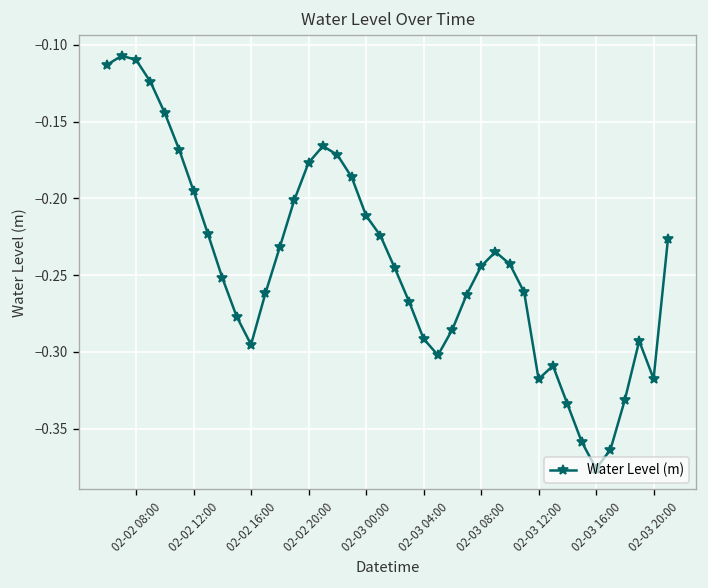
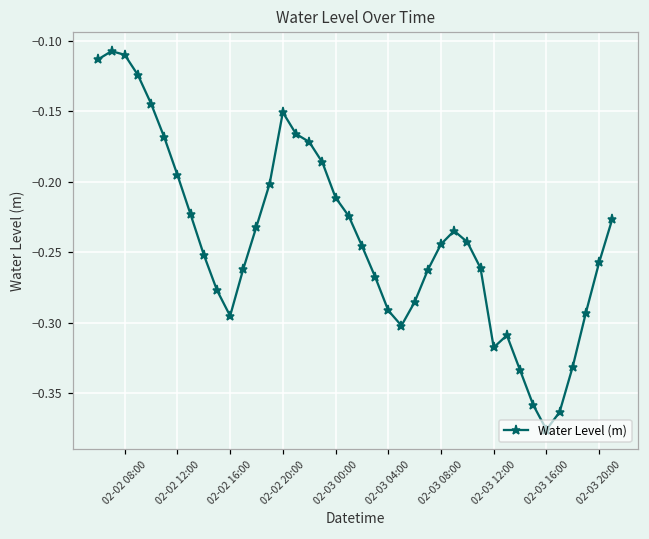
02-02 20:00: -0.177 -> -0.151
02-03 20:00: -0.318 -> -0.257
